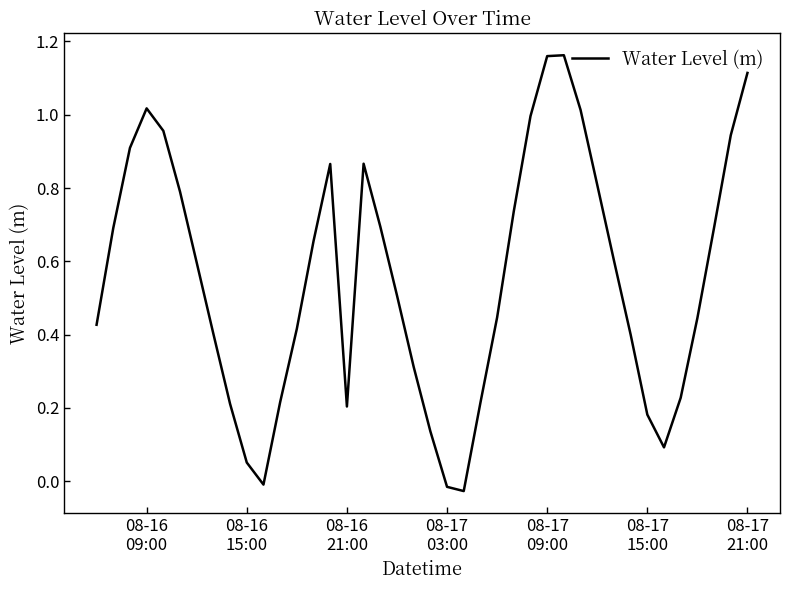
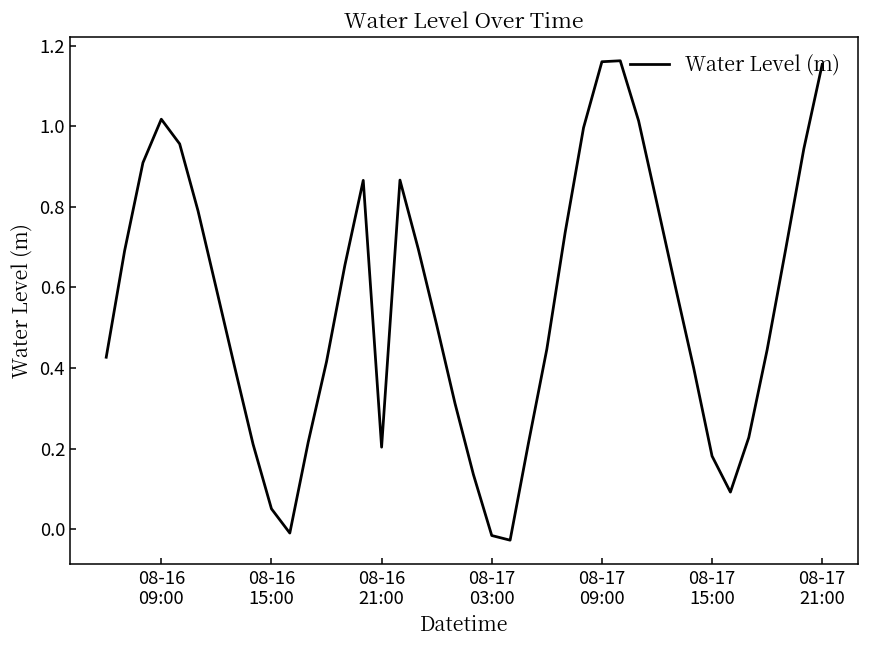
08-17 21:00: 1.11 -> 1.15
